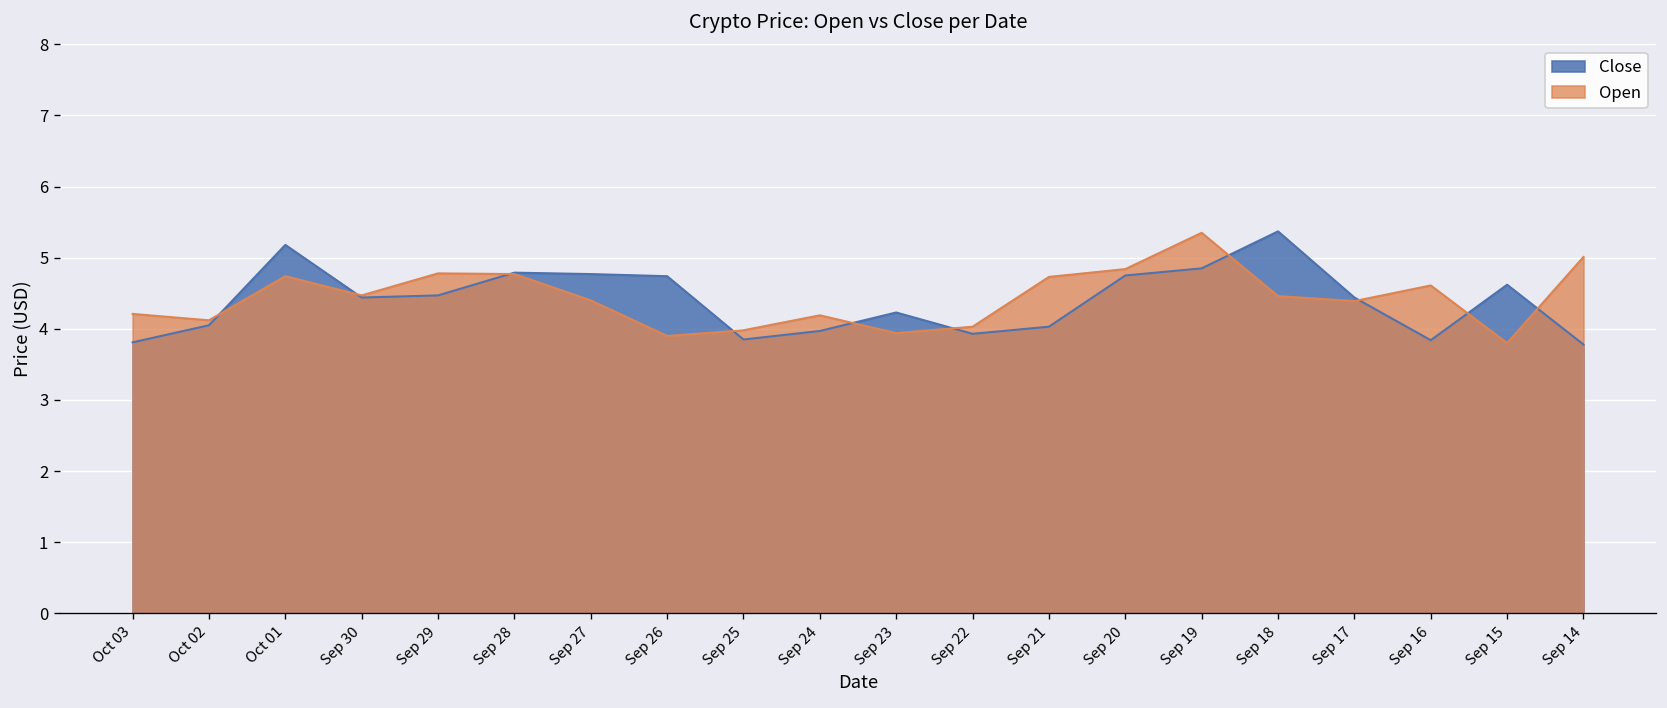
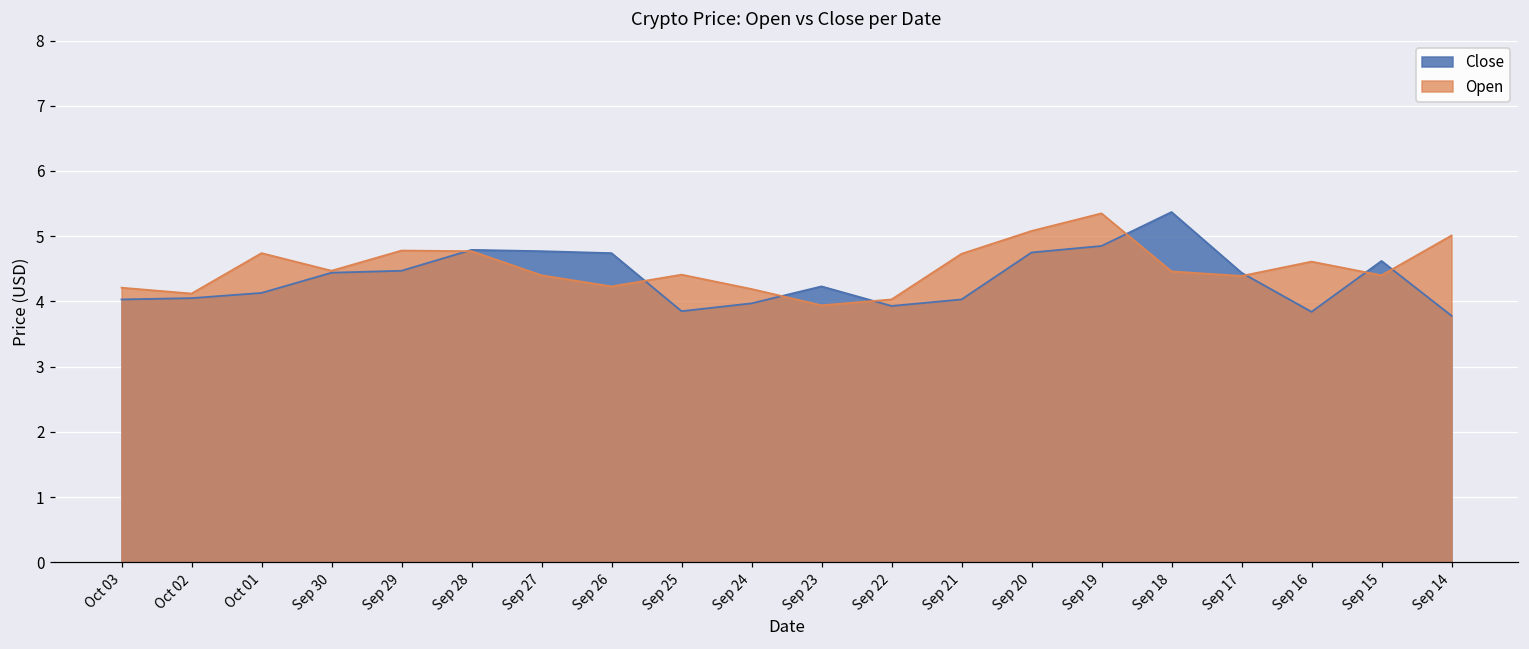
Close, Oct 03: 3.8 -> 4.0
Close, Oct 01: 5.2 -> 4.1
Open, Sep 26: 3.9 -> 4.2
Open, Sep 25: 4.0 -> 4.4
Open, Sep 20: 4.8 -> 5.1
Open, Sep 15: 3.8 -> 4.4
